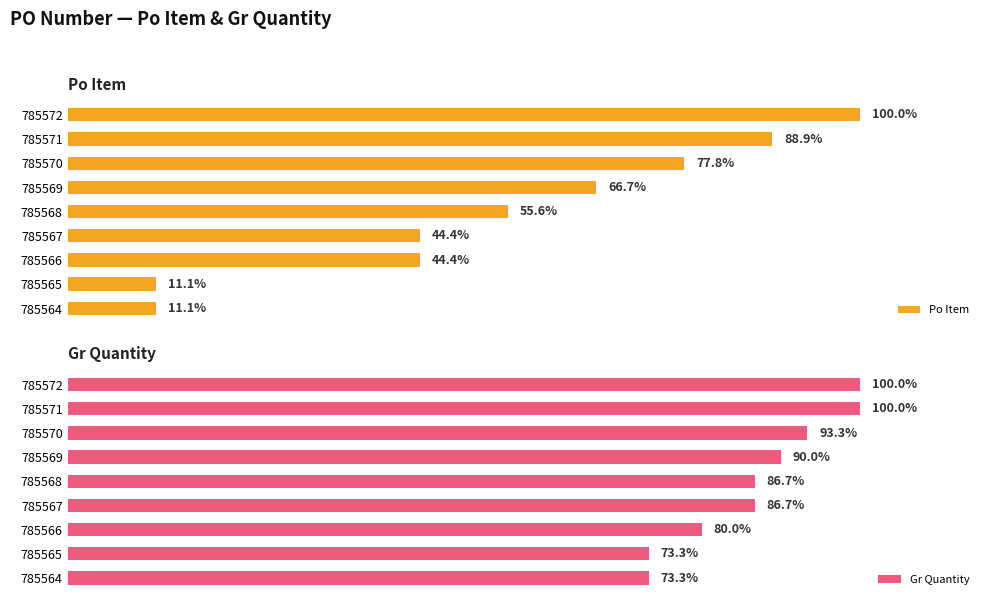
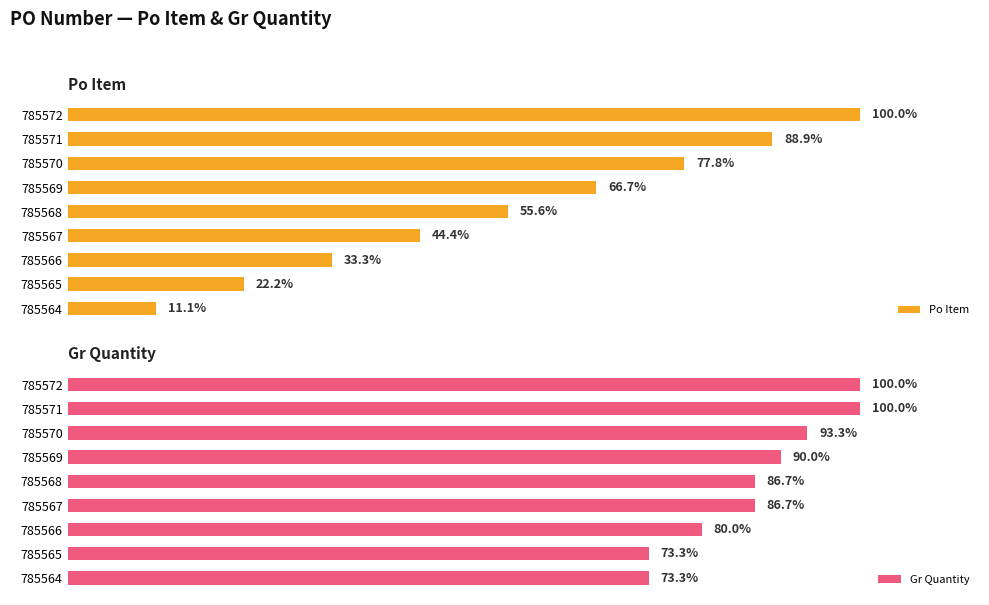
Po Item, 785566: 44.4% -> 33.3%
Po Item, 785565: 11.1% -> 22.2%
